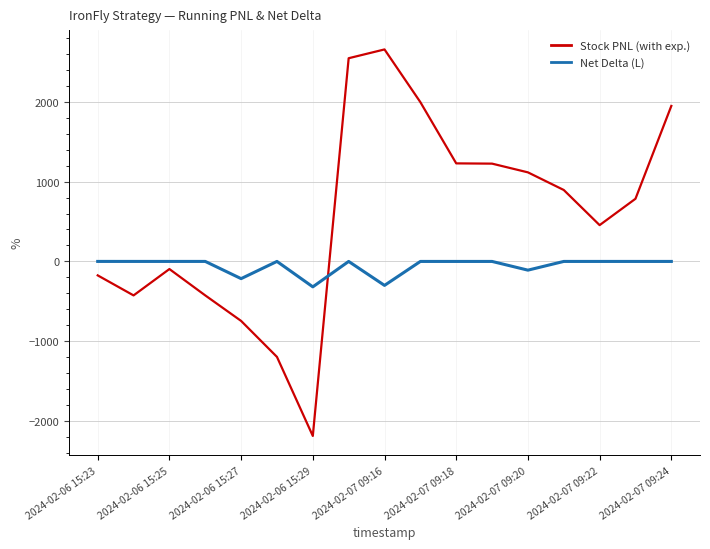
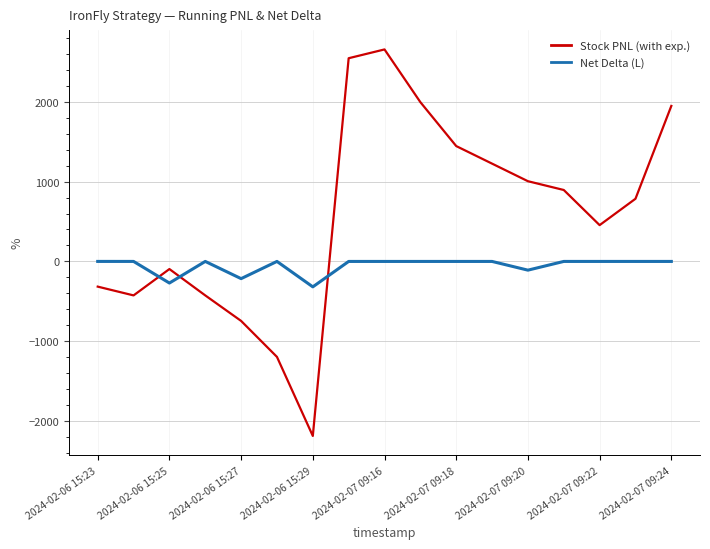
Stock PNL (with exp.), 2024-02-06 15:23: -200 -> -300
Net Delta (L), 2024-02-06 15:25: 0 -> -300
Net Delta (L), 2024-02-07 09:16: -300 -> 0
Stock PNL (with exp.), 2024-02-07 09:18: 1200 -> 1400
Stock PNL (with exp.), 2024-02-07 09:20: 1100 -> 1000
